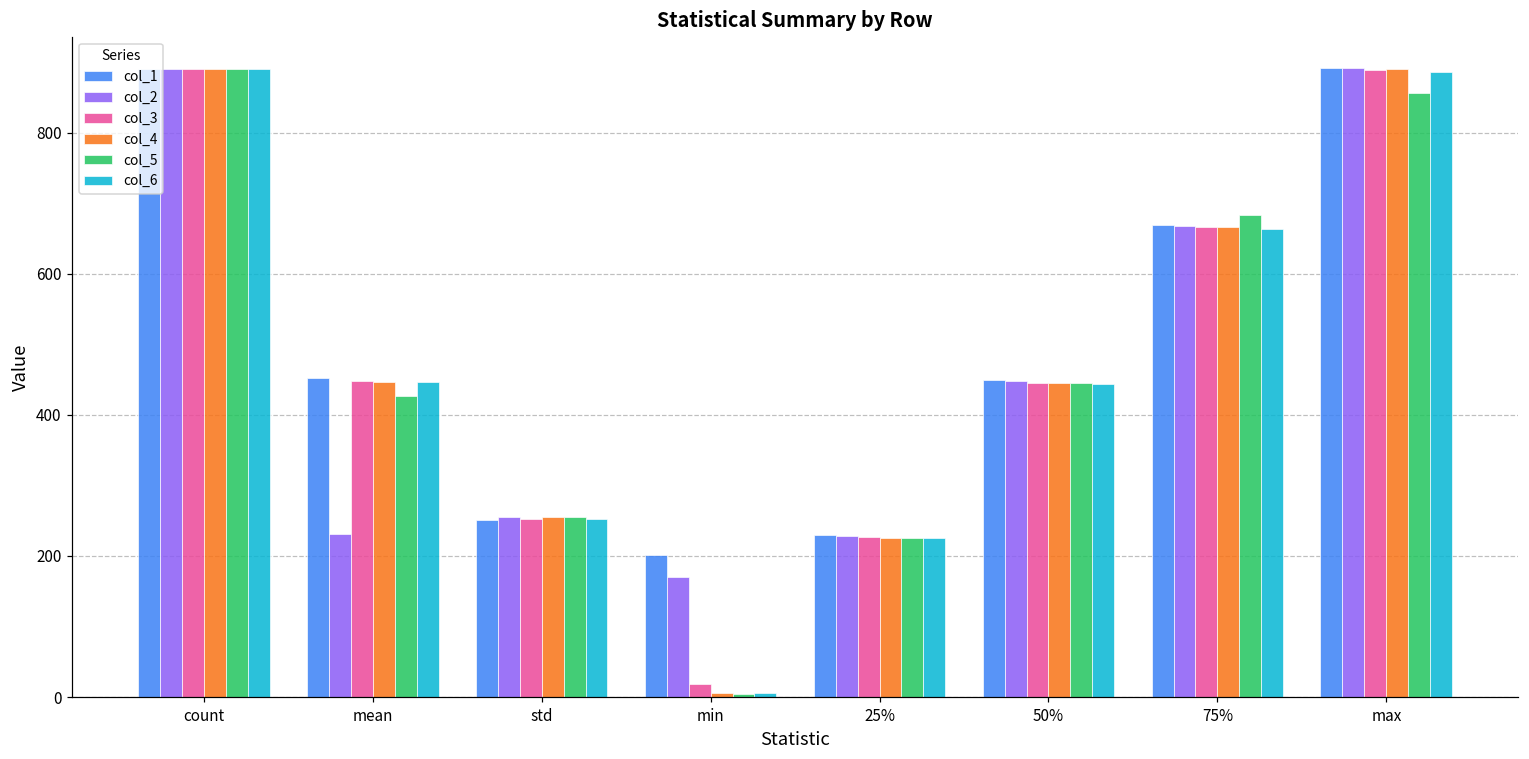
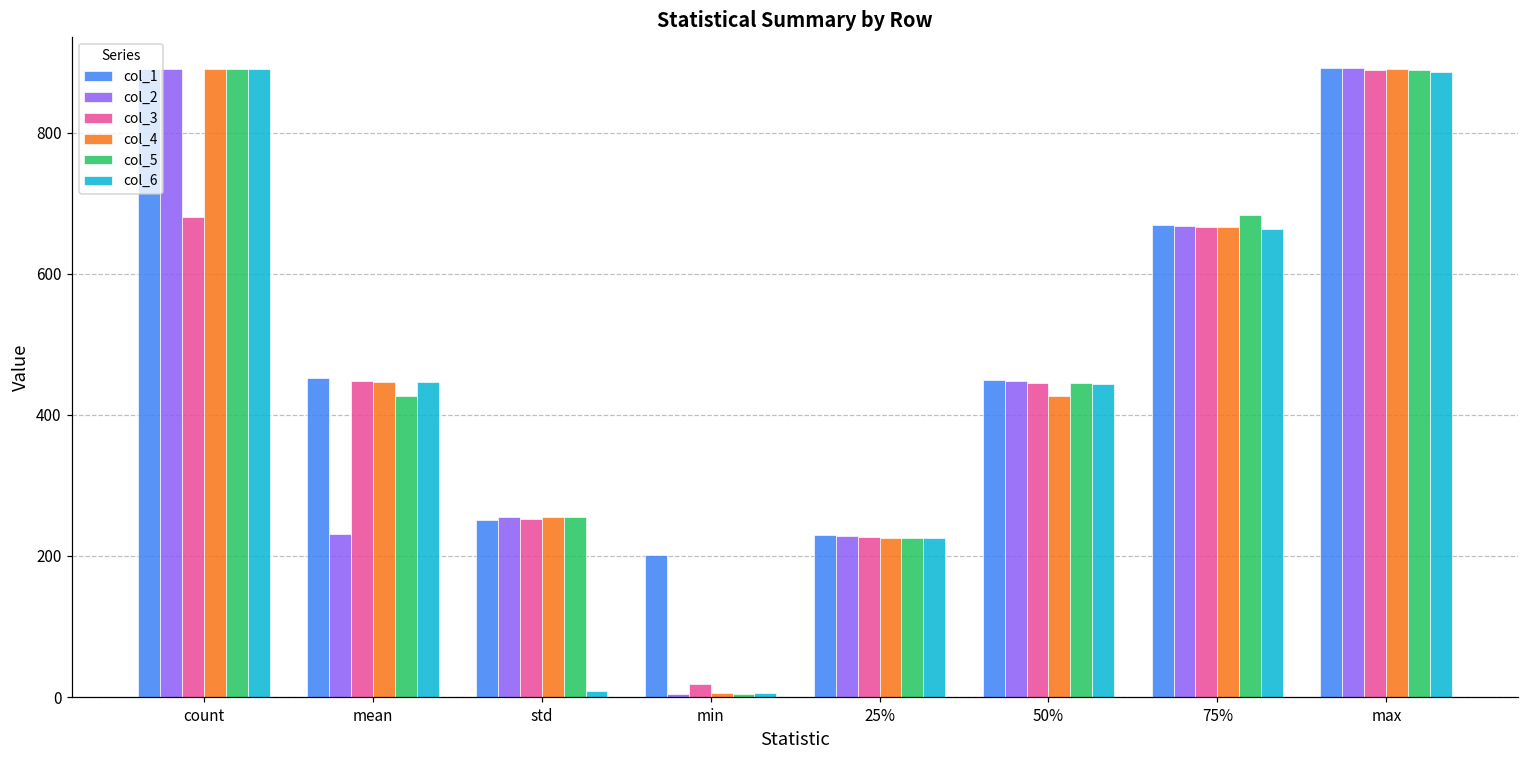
col_3, count: 890 -> 680
col_6, std: 250 -> 10
col_2, min: 170 -> 0
col_4, 50%: 450 -> 430
col_5, max: 860 -> 890
